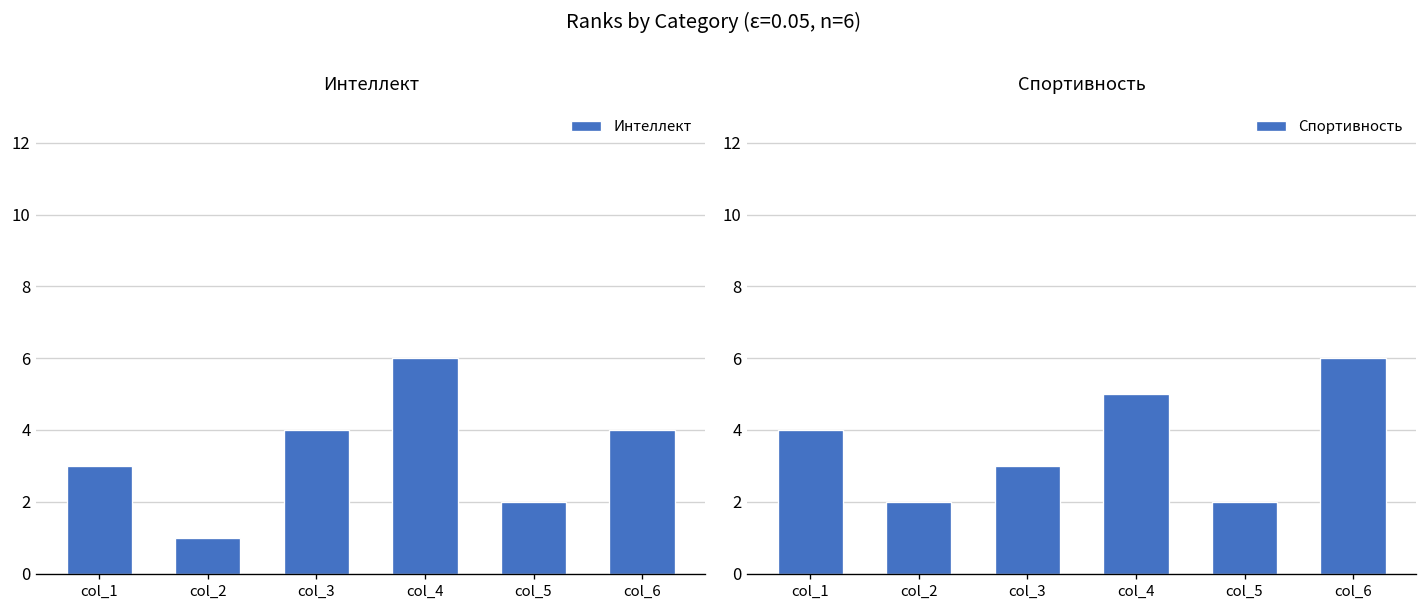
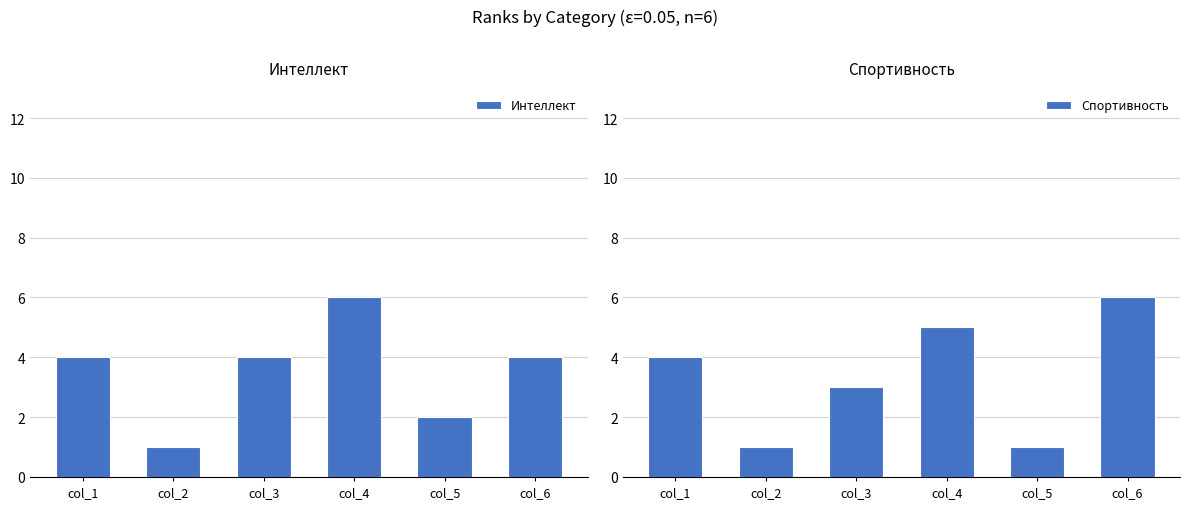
Интеллект, col_1: 3 -> 4
Спортивность, col_2: 2 -> 1
Спортивность, col_5: 2 -> 1
